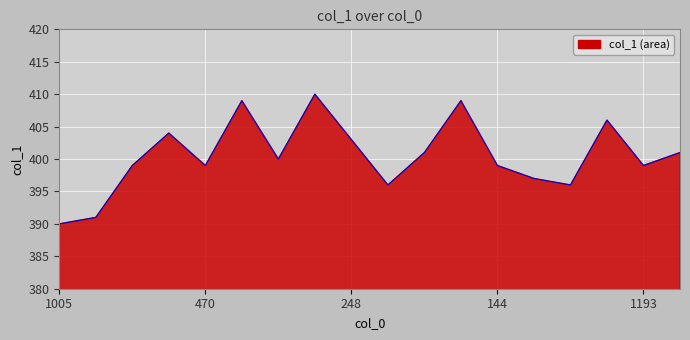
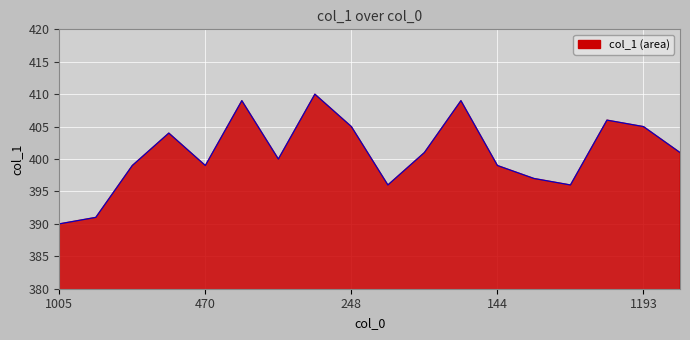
248: 403 -> 405
1193: 399 -> 405
